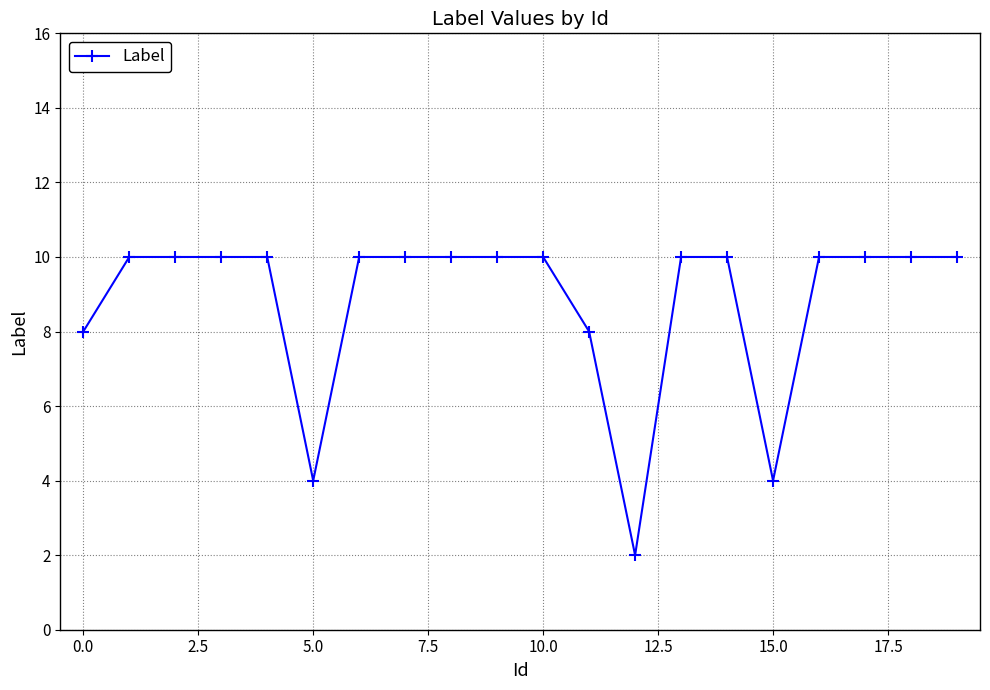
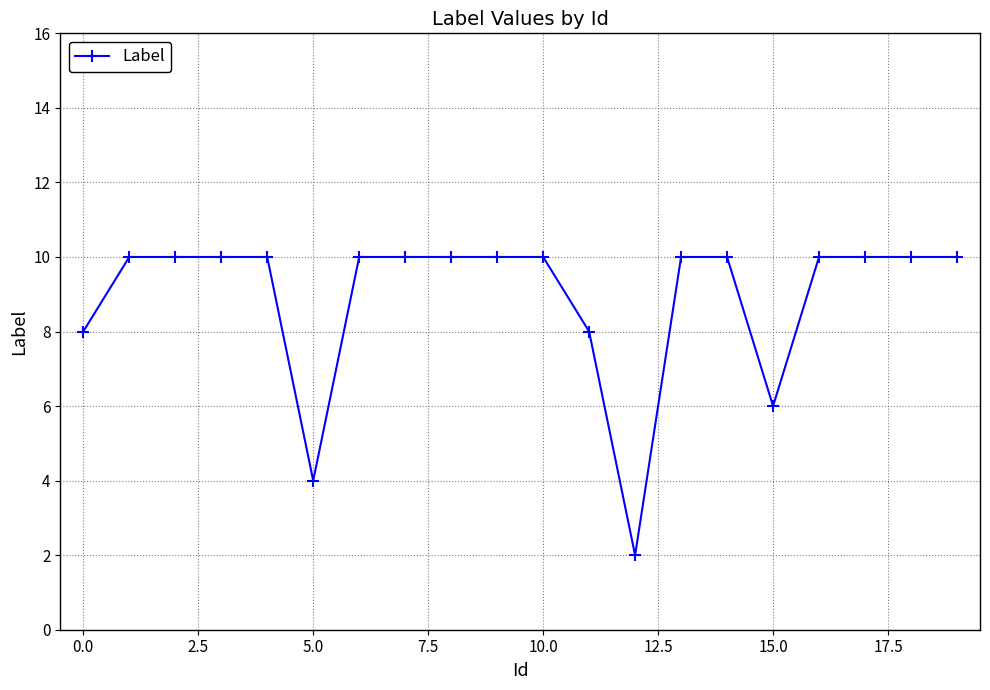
15.0: 4 -> 6
